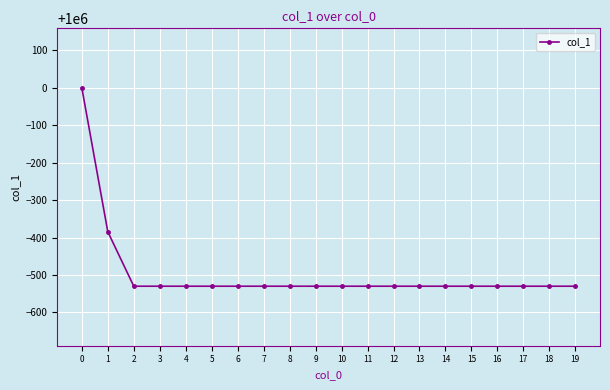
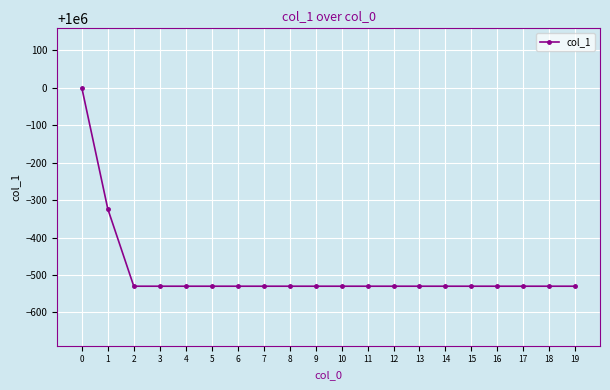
1: 999620 -> 999680
